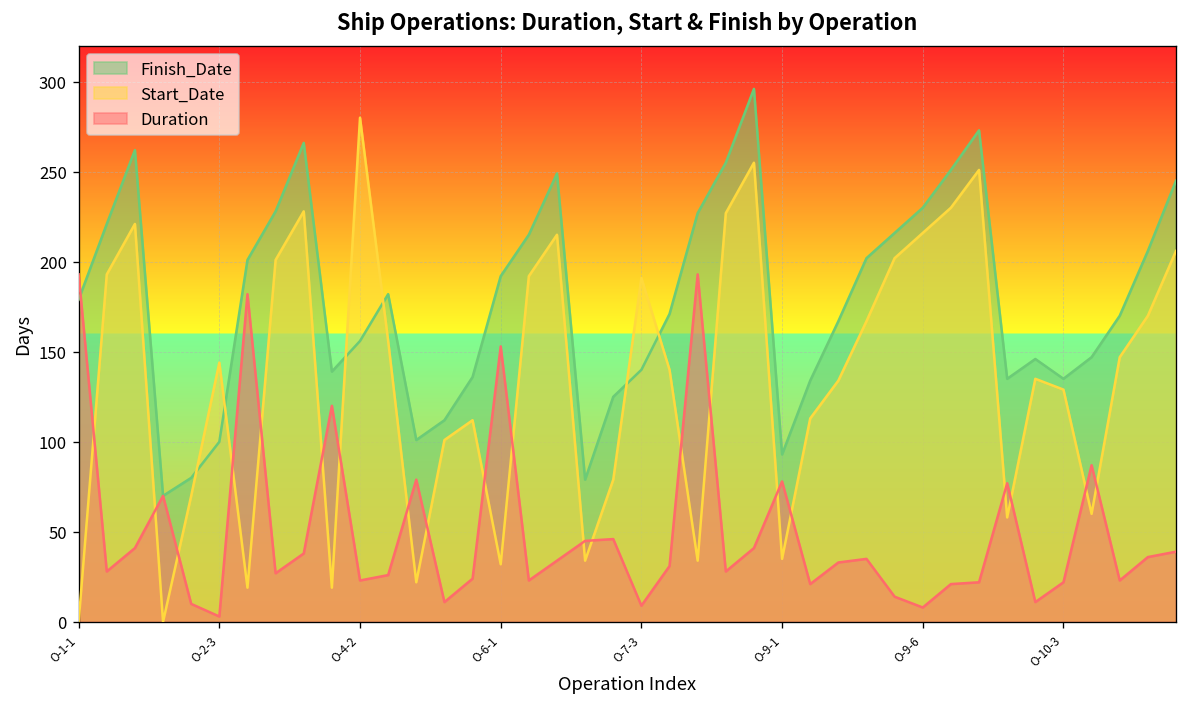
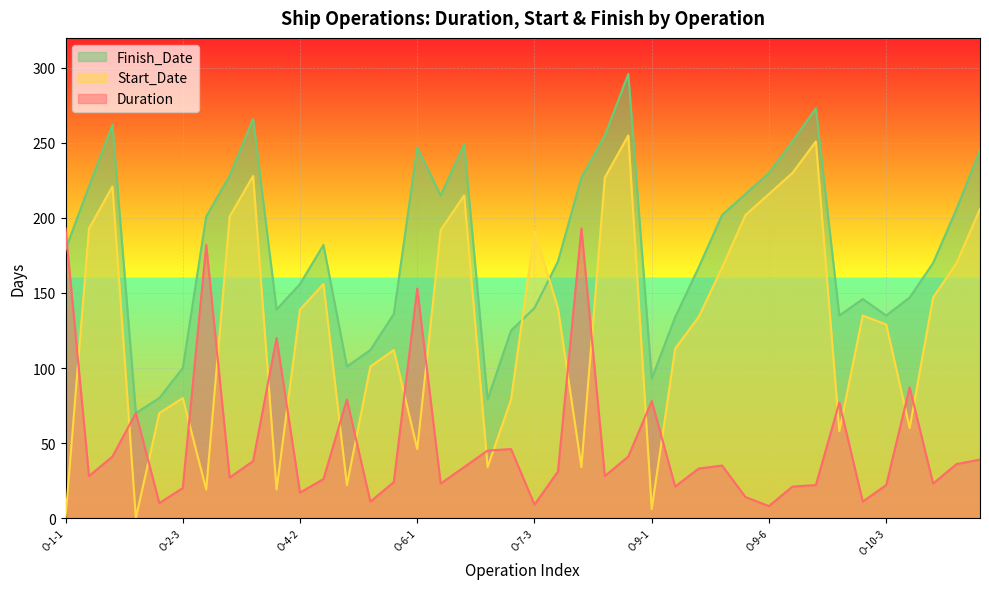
Start_Date, O-2-3: 144 -> 80
Duration, O-2-3: 3 -> 20
Start_Date, O-4-2: 280 -> 139
Duration, O-4-2: 23 -> 17
Finish_Date, O-6-1: 192 -> 247
Start_Date, O-6-1: 32 -> 46
Start_Date, O-9-1: 35 -> 6
